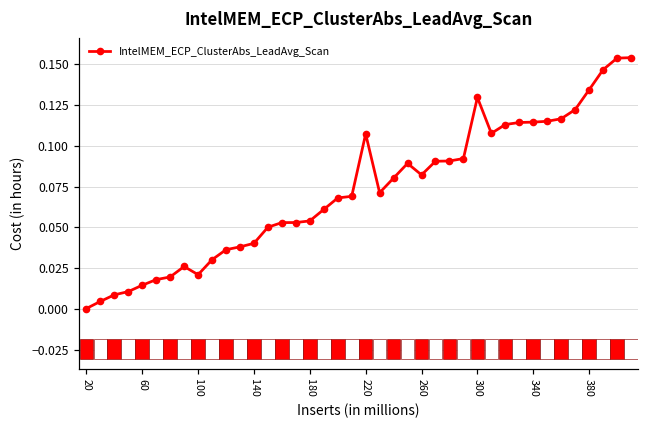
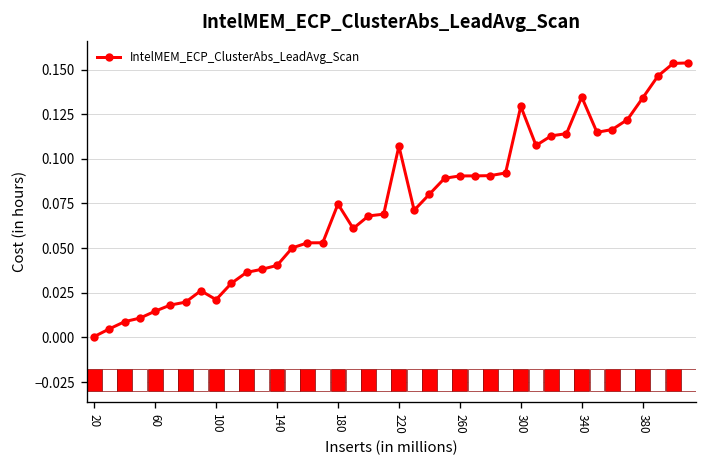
180: 0.054 -> 0.075
260: 0.082 -> 0.090
340: 0.114 -> 0.135
